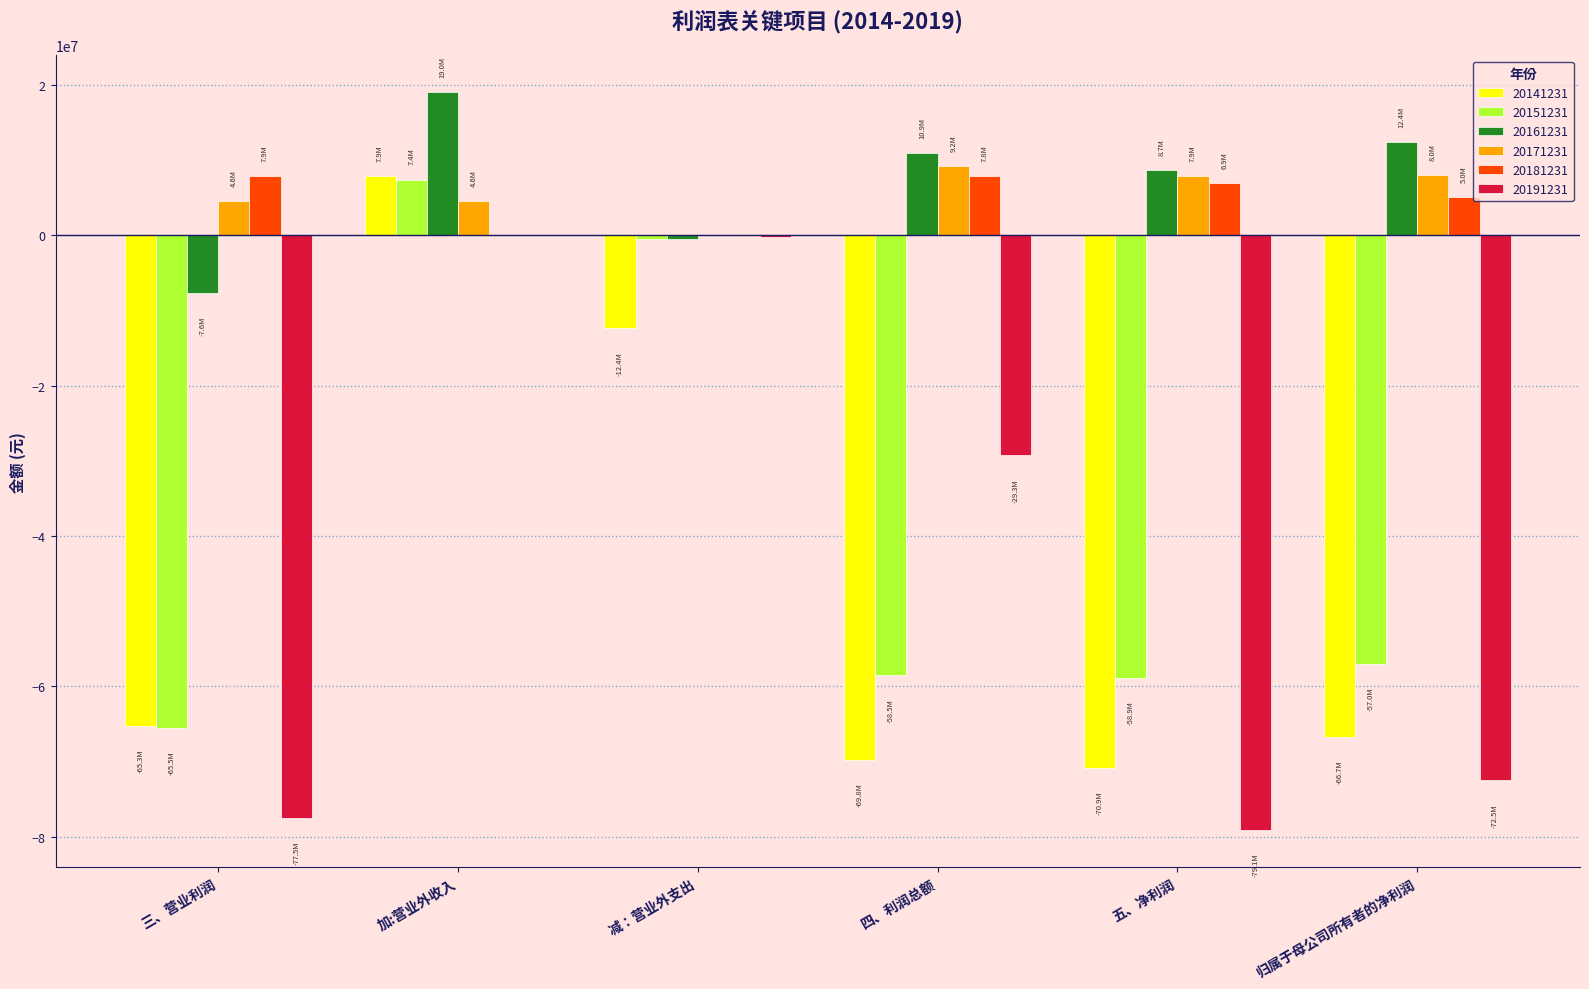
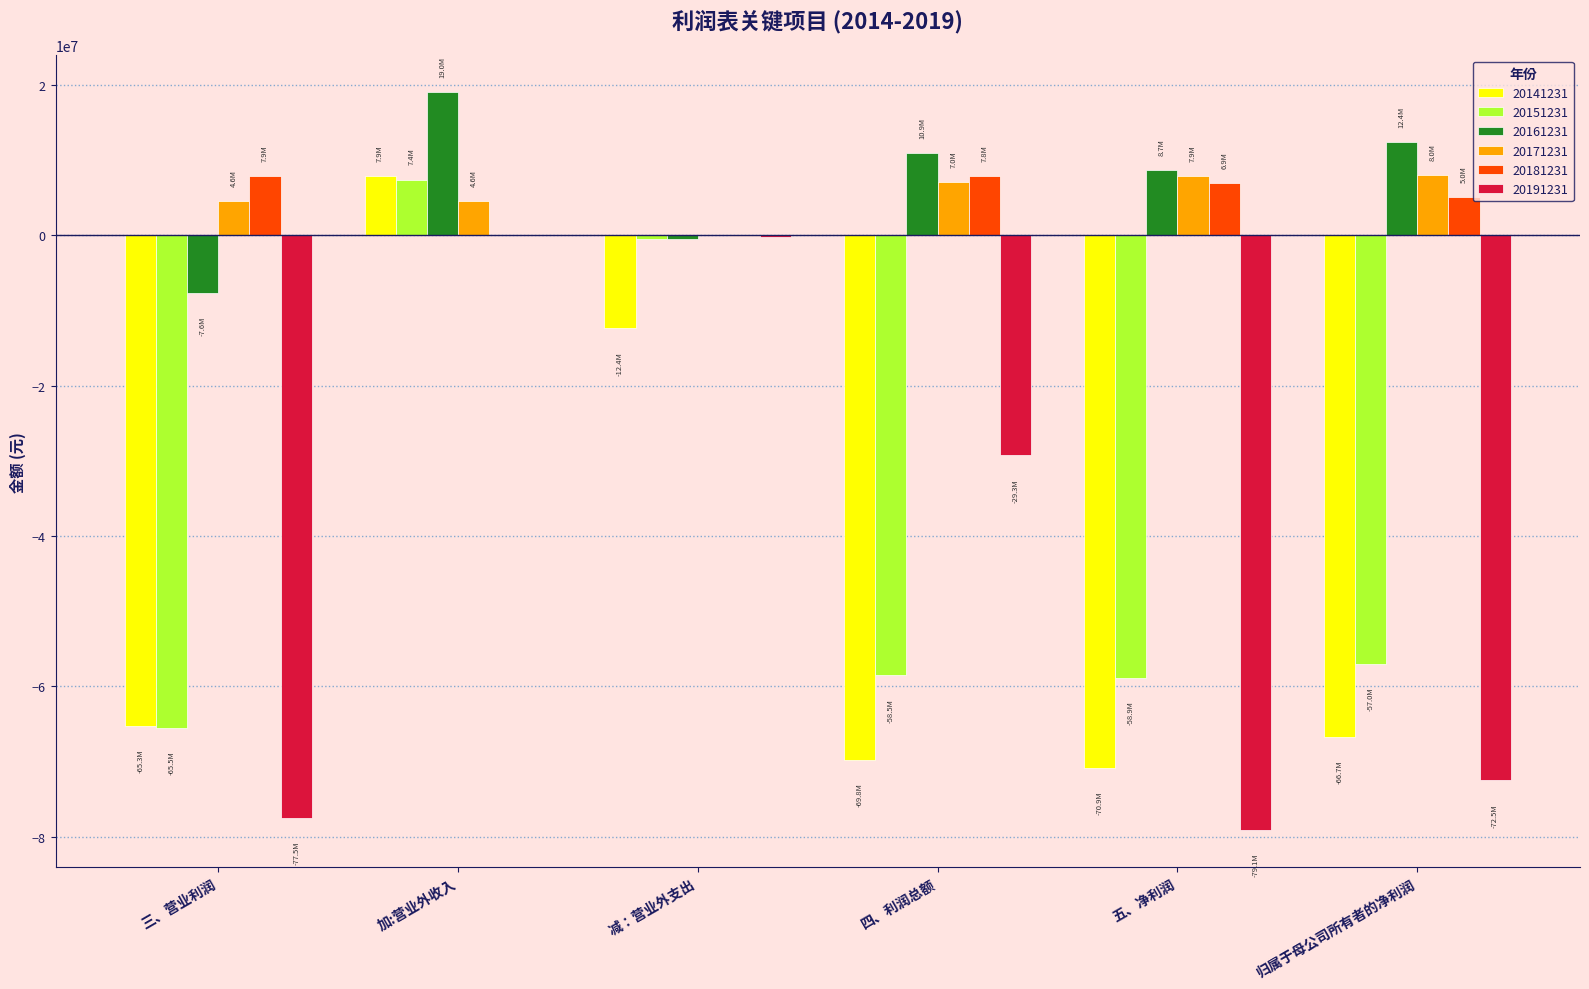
20171231, 四、利润总额: 9.2M -> 7.0M
